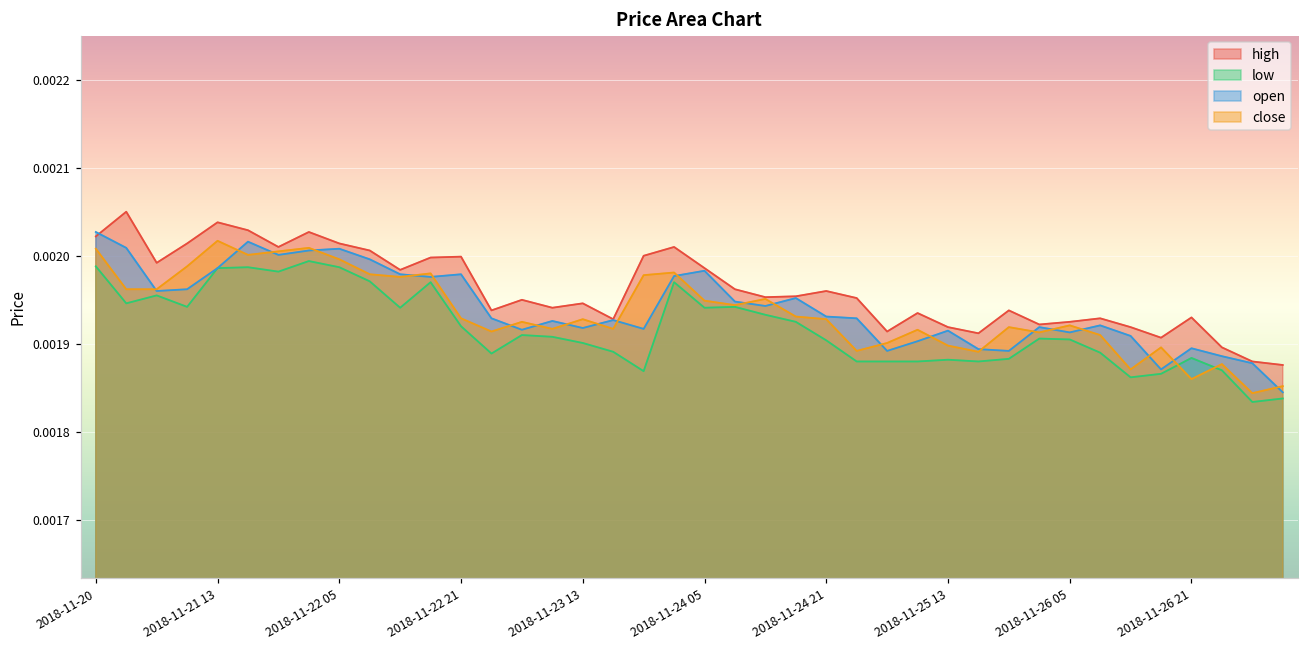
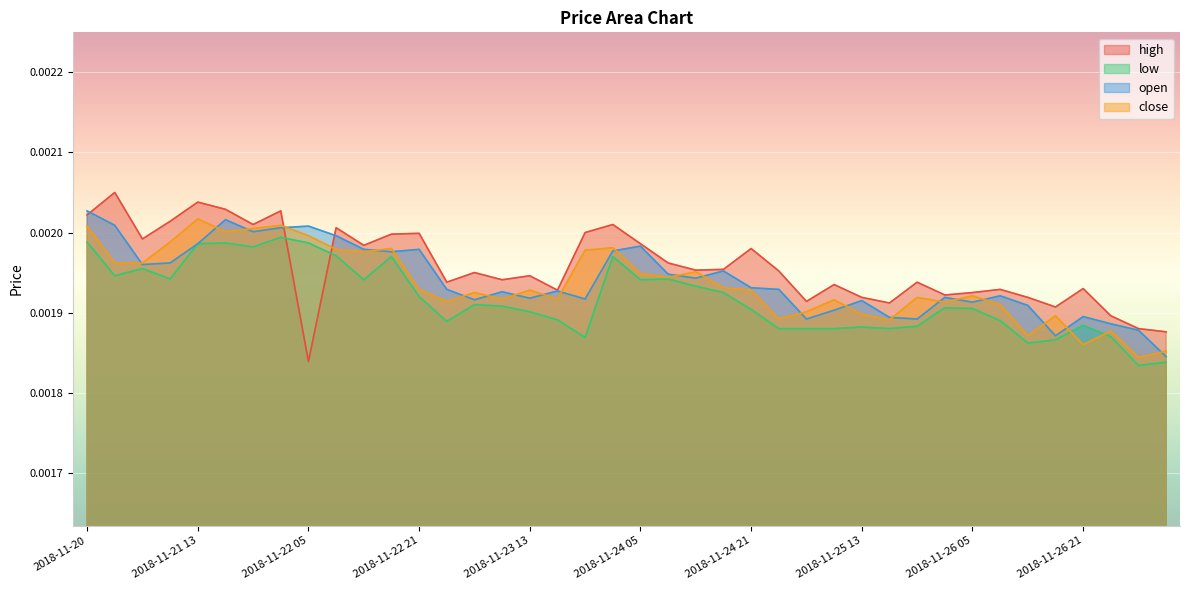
high, 2018-11-22 05: 0.00201 -> 0.00184
high, 2018-11-24 21: 0.00196 -> 0.00198
